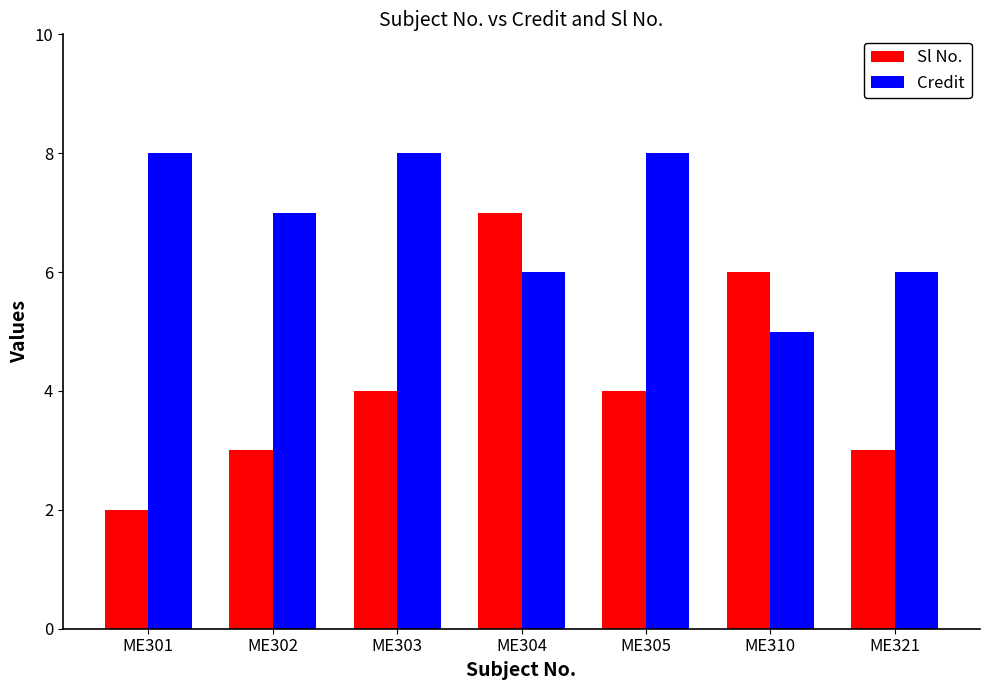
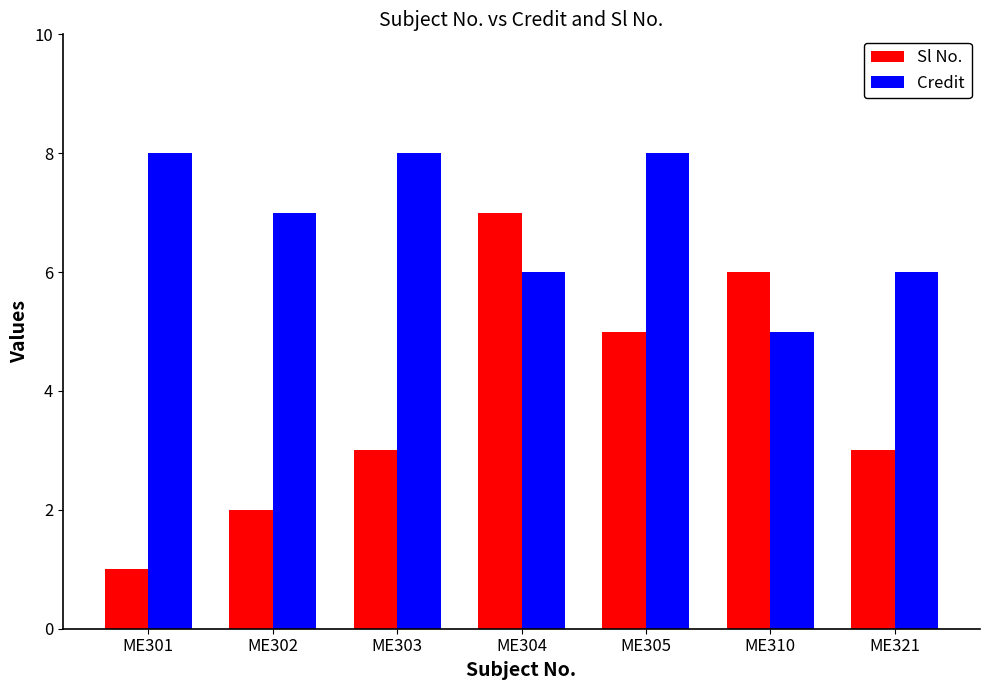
Sl No., ME301: 2 -> 1
Sl No., ME302: 3 -> 2
Sl No., ME303: 4 -> 3
Sl No., ME305: 4 -> 5
